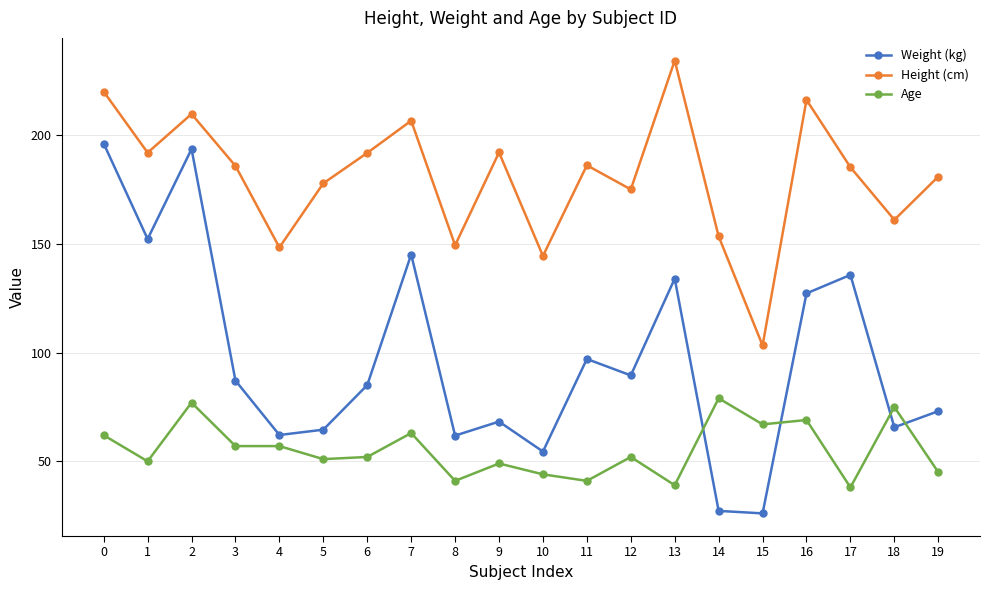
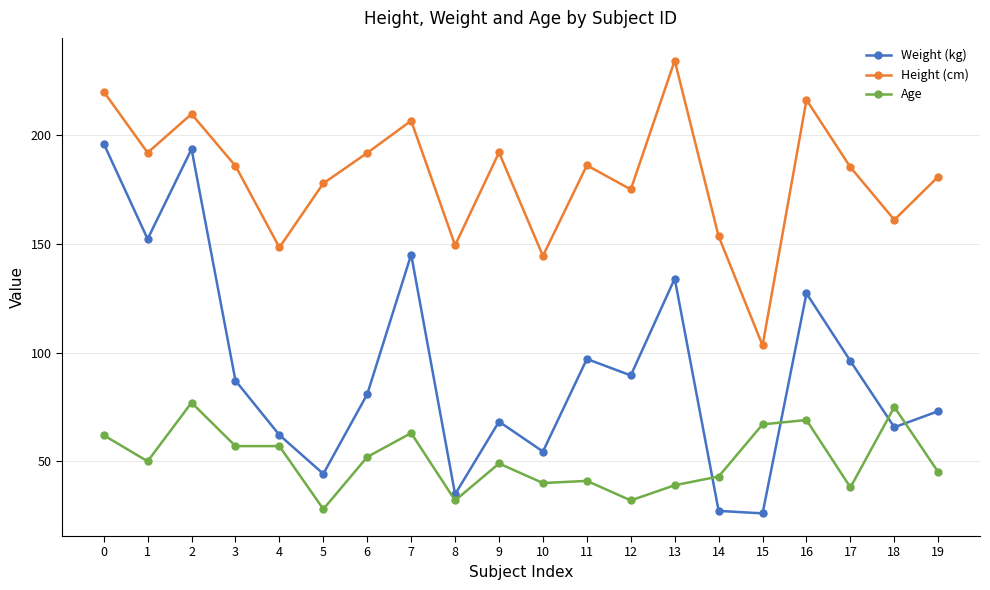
Weight (kg), 5: 65 -> 44
Age, 5: 51 -> 28
Weight (kg), 6: 85 -> 81
Weight (kg), 8: 62 -> 35
Age, 8: 41 -> 32
Age, 10: 44 -> 40
Age, 12: 52 -> 32
Age, 14: 79 -> 43
Weight (kg), 17: 136 -> 96
